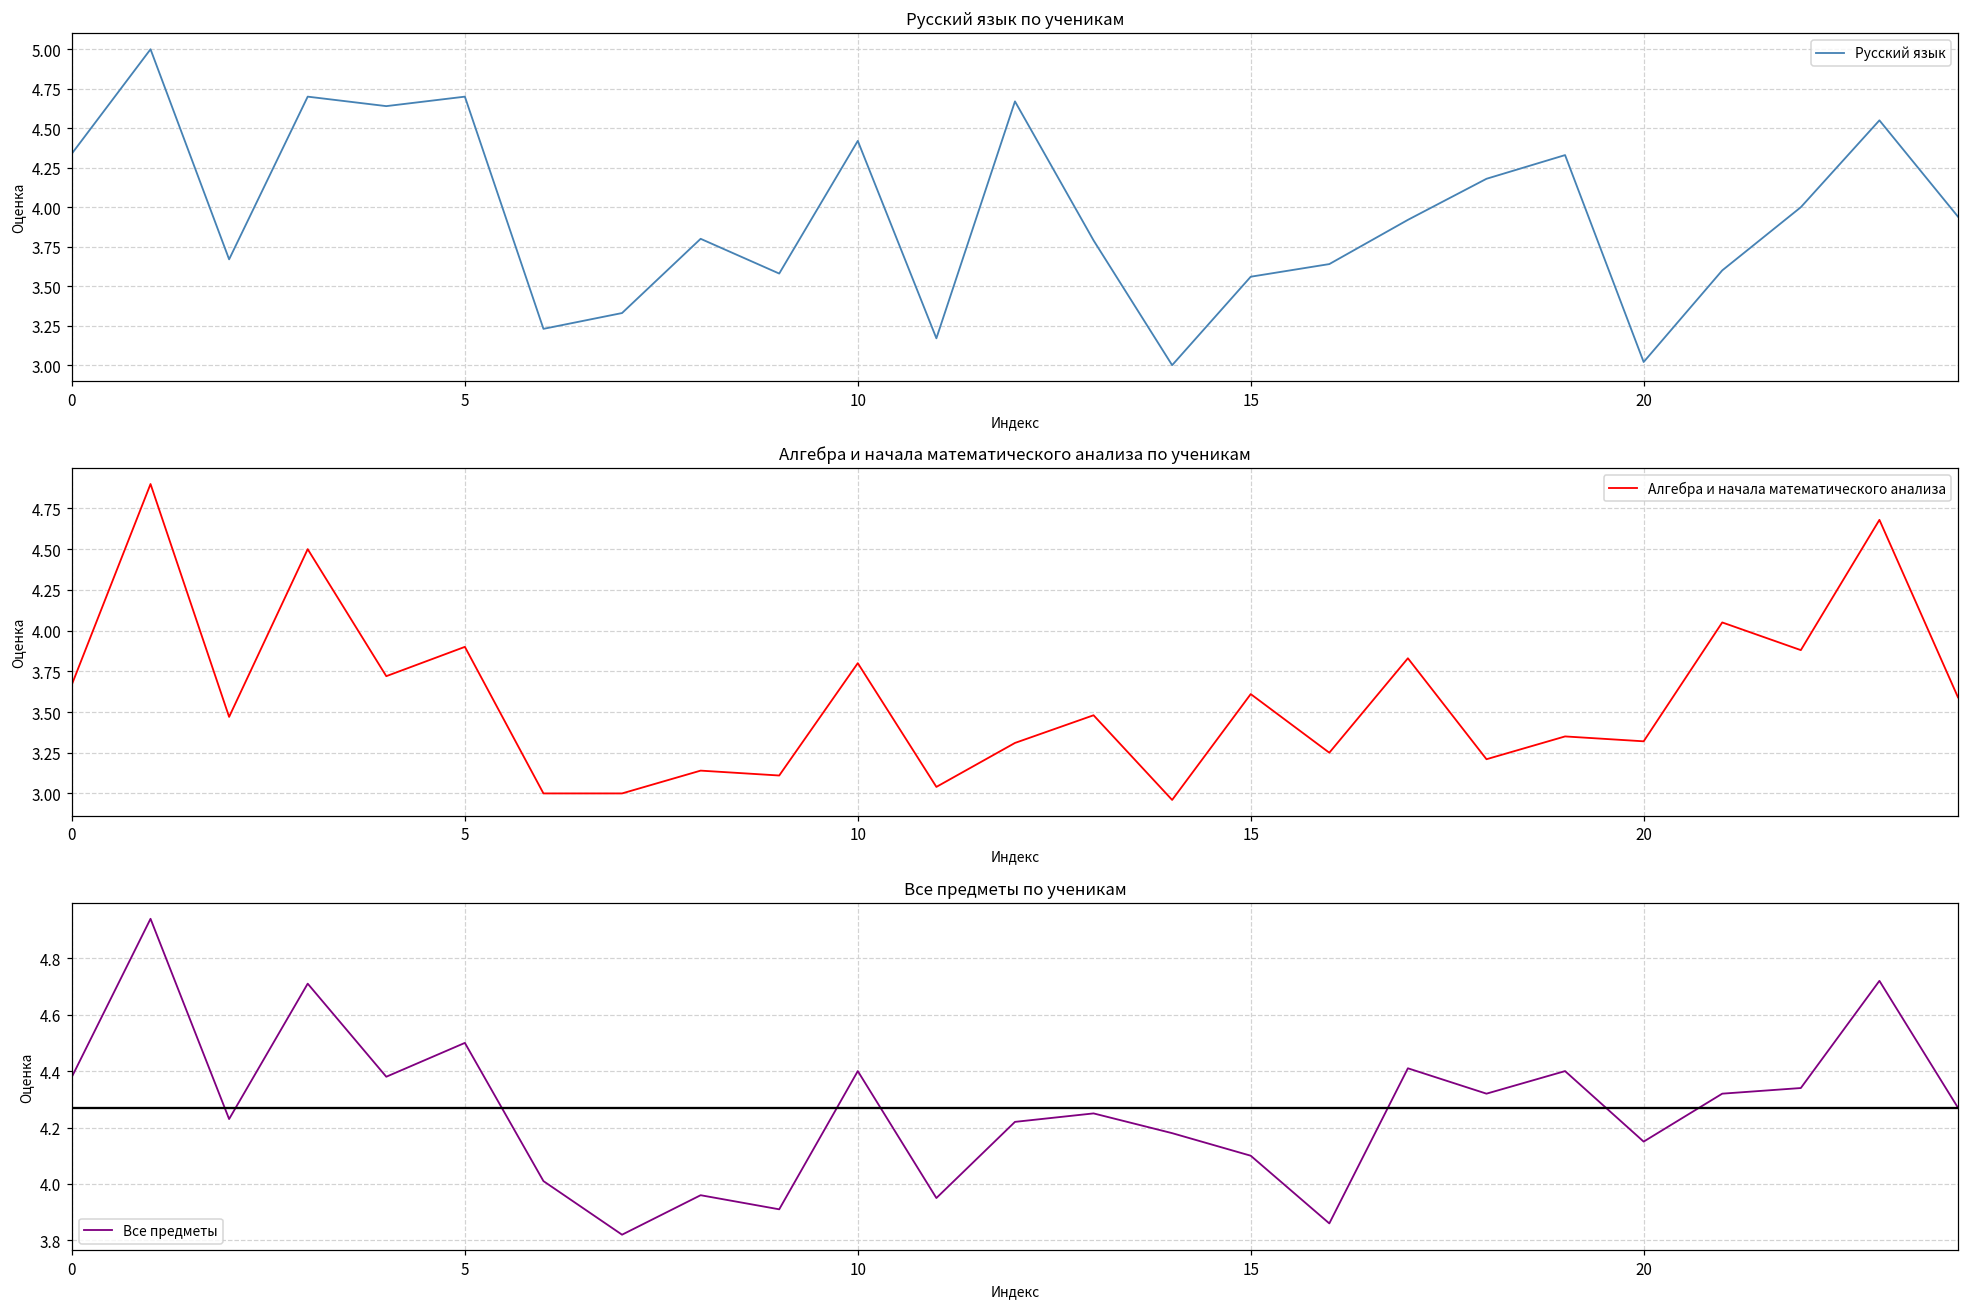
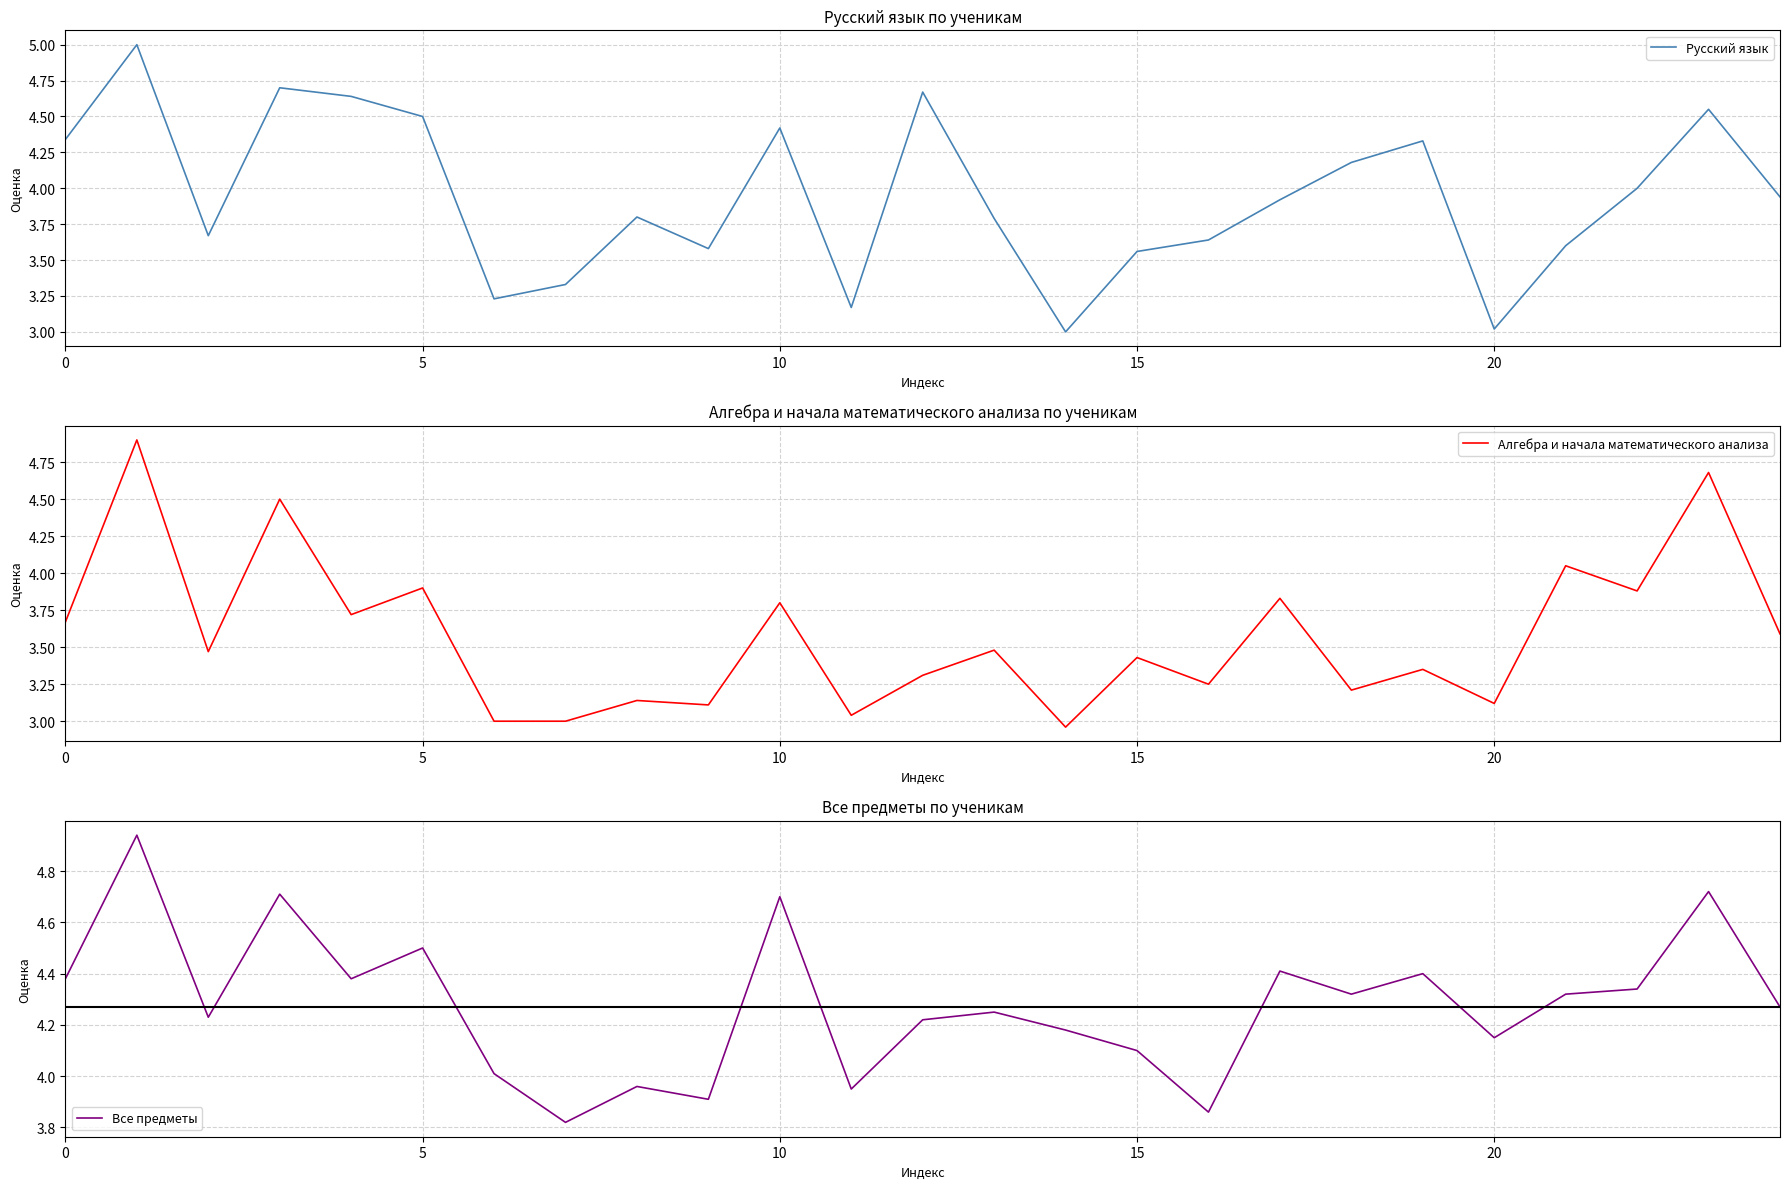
Русский язык по ученикам, 5: 4.7 -> 4.5
Алгебра и начала математического анализа по ученикам, 15: 3.61 -> 3.43
Алгебра и начала математического анализа по ученикам, 20: 3.32 -> 3.12
Все предметы по ученикам, 10: 4.4 -> 4.7
